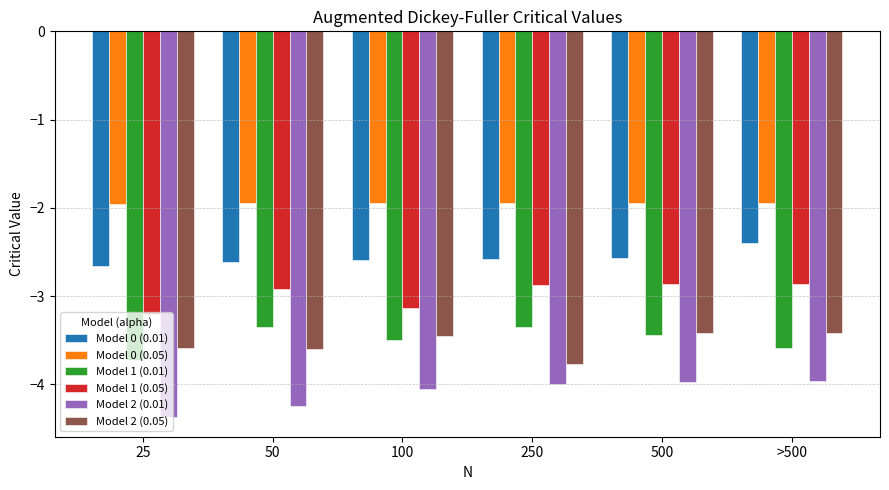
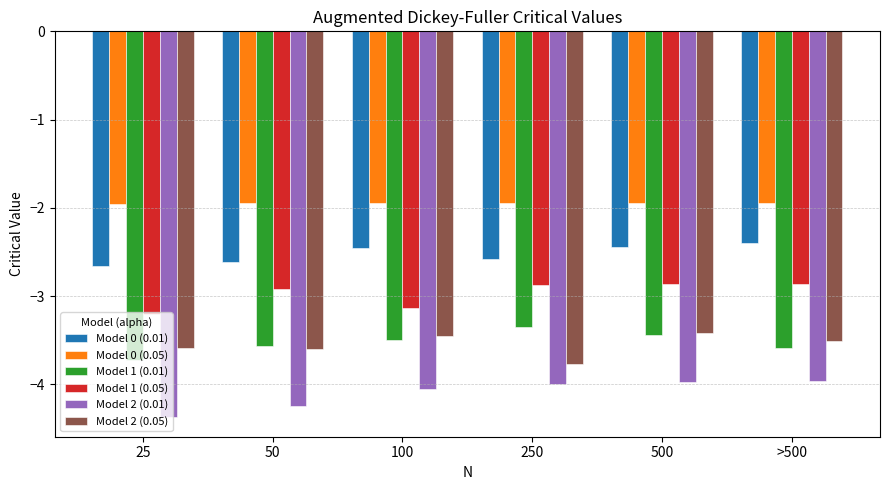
Model 1 (0.01), 50: -3.4 -> -3.6
Model 0 (0.01), 100: -2.6 -> -2.5
Model 0 (0.01), 500: -2.6 -> -2.4
Model 2 (0.05), >500: -3.4 -> -3.5
